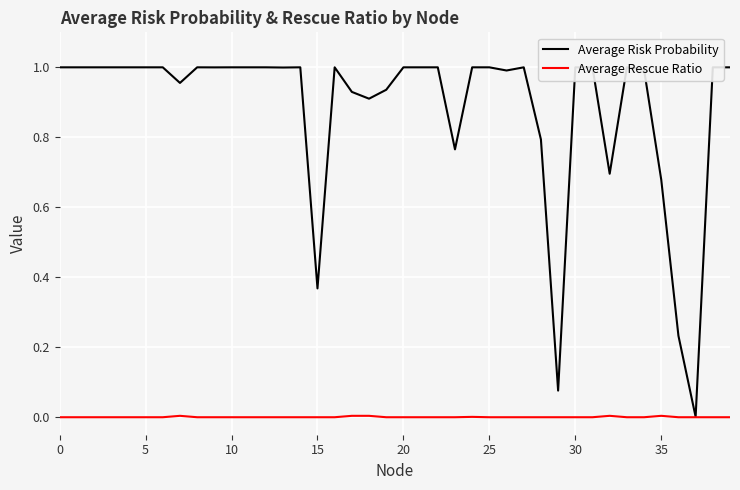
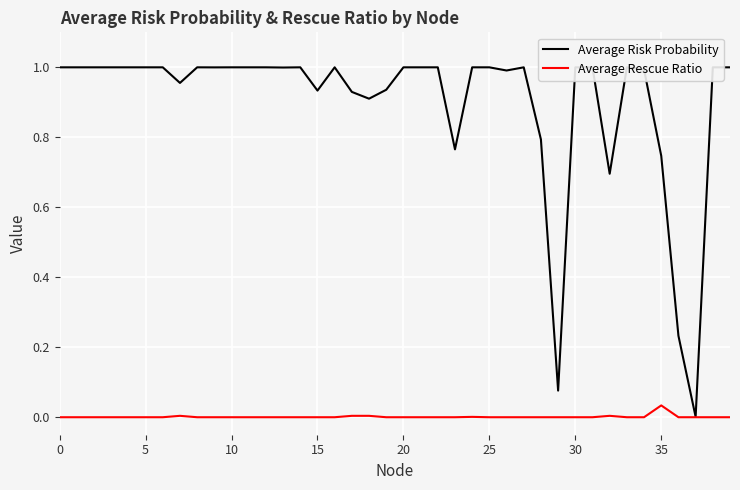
Average Risk Probability, 15: 0.37 -> 0.93
Average Risk Probability, 35: 0.68 -> 0.75
Average Rescue Ratio, 35: 0.00 -> 0.03
